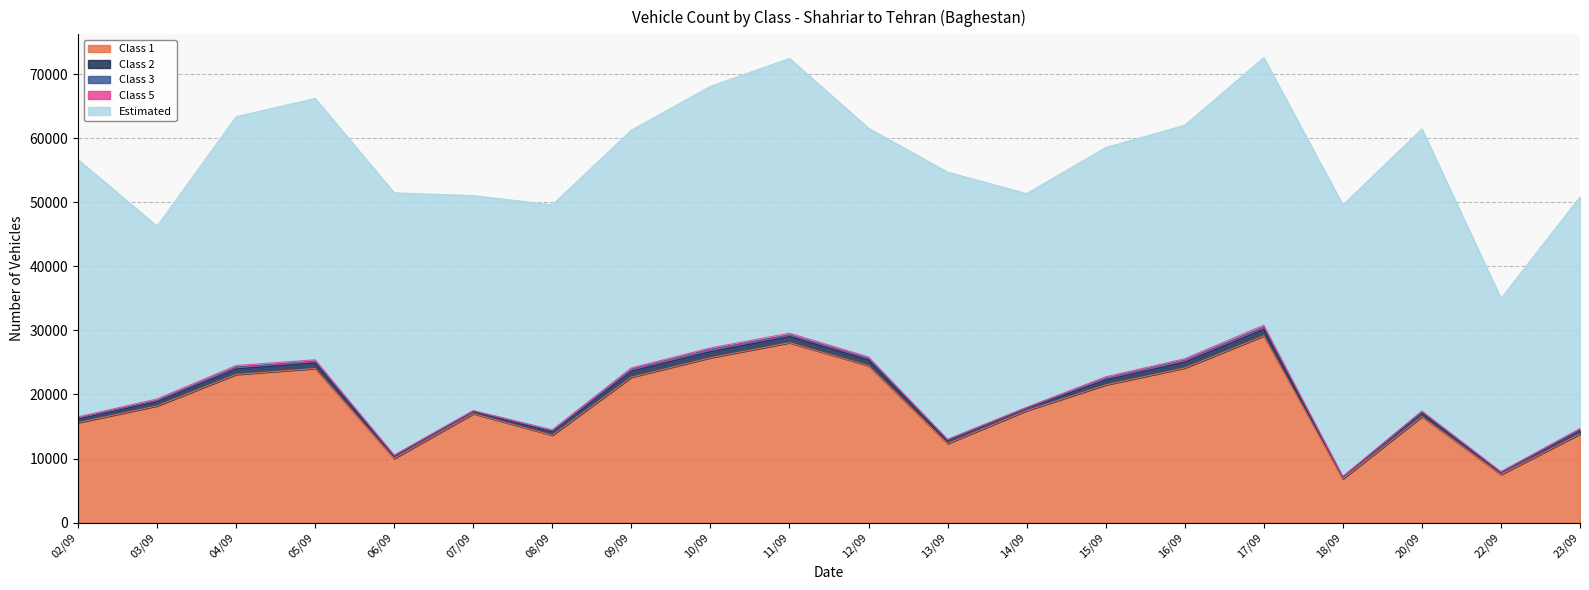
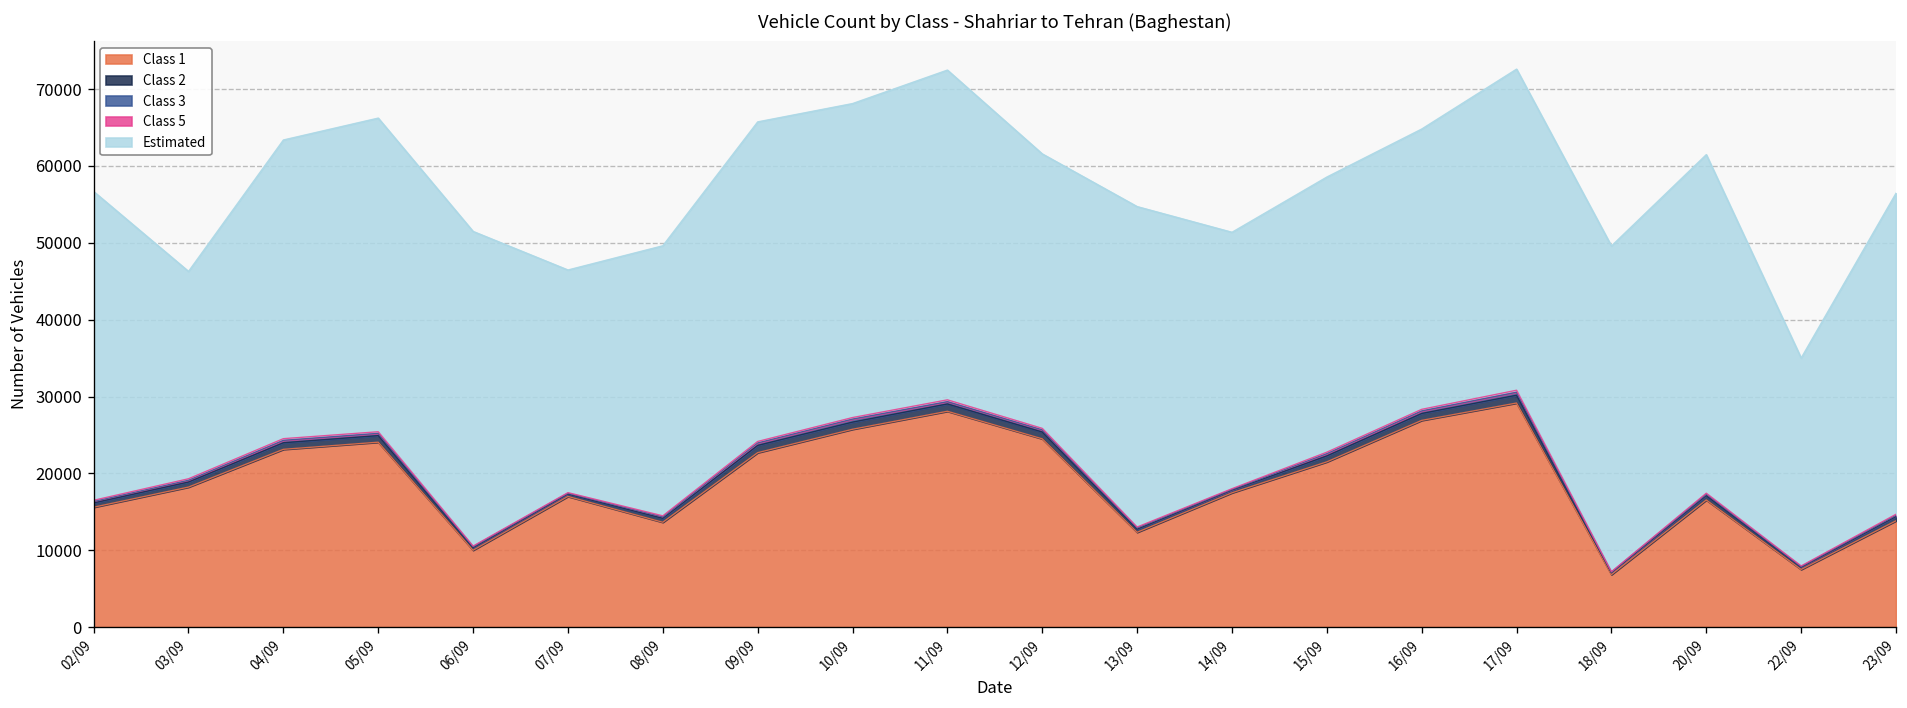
Estimated, 07/09: 34000 -> 29000
Estimated, 09/09: 37000 -> 42000
Class 1, 16/09: 24000 -> 27000
Estimated, 23/09: 36000 -> 42000
